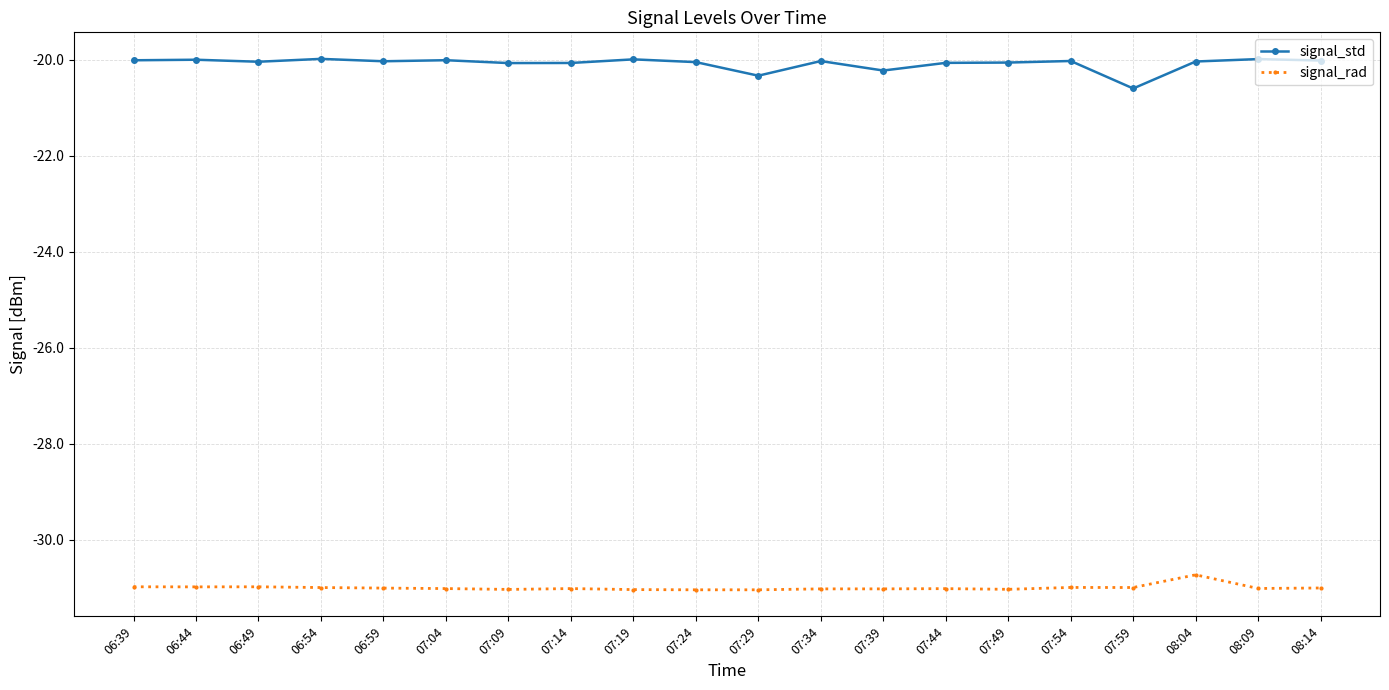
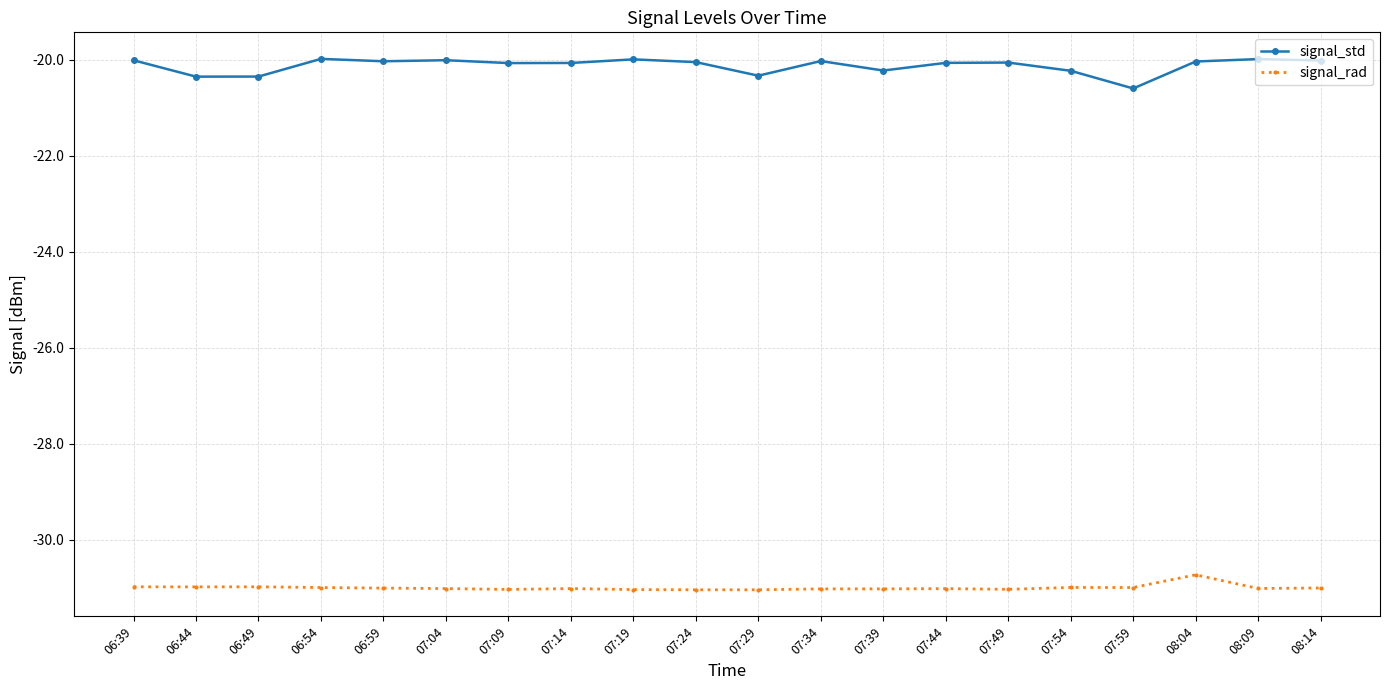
signal_std, 06:44: -20.0 -> -20.4
signal_std, 06:49: -20.0 -> -20.3
signal_std, 07:54: -20.0 -> -20.2
